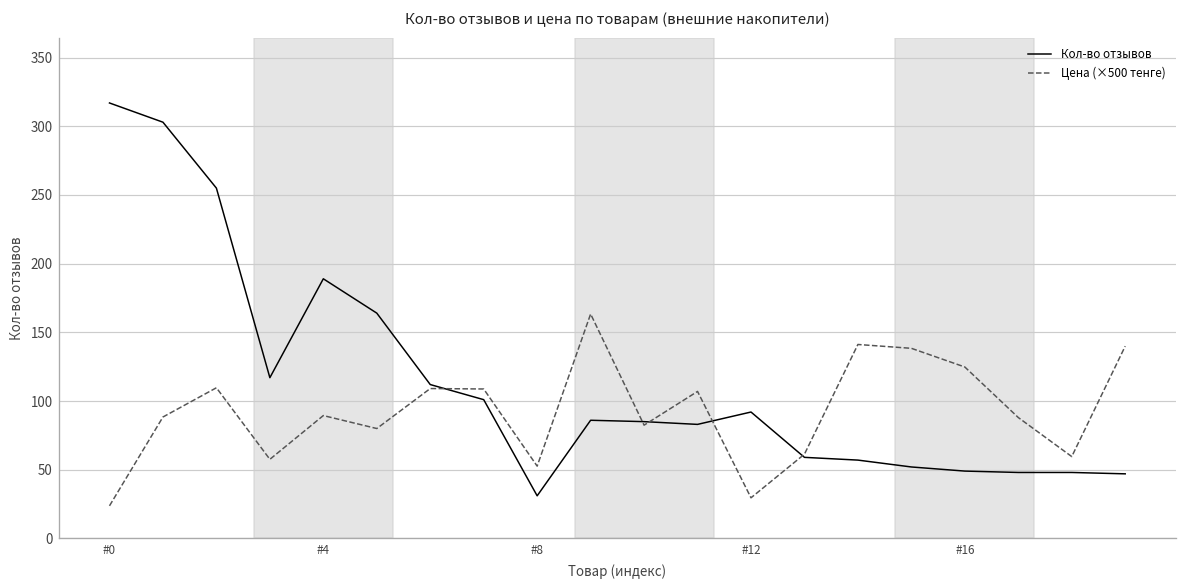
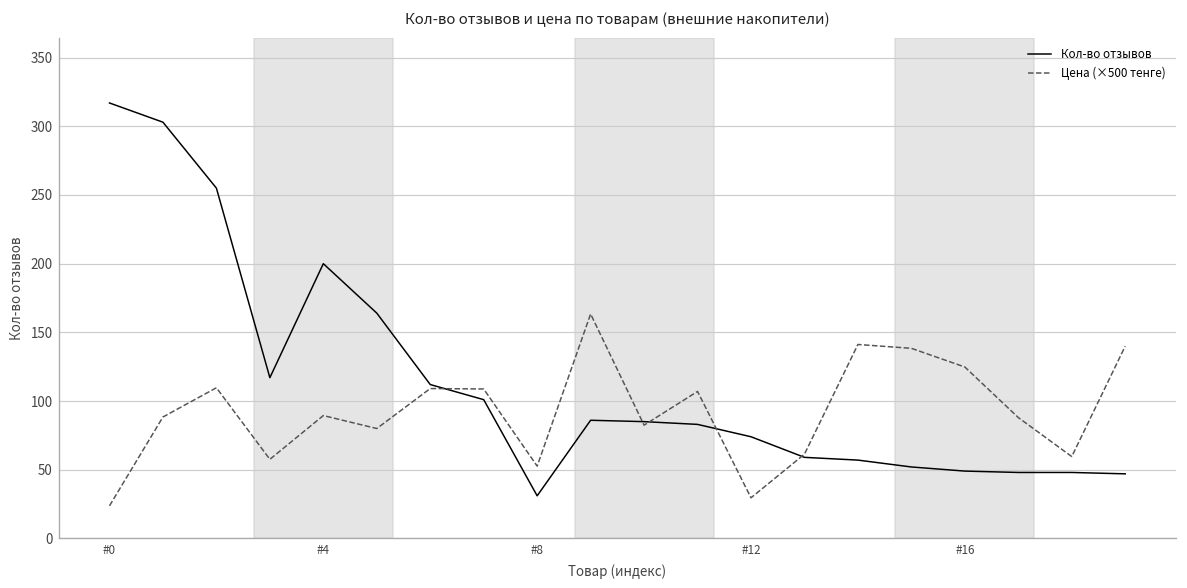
Кол-во отзывов, #4: 189 -> 200
Кол-во отзывов, #12: 92 -> 74
